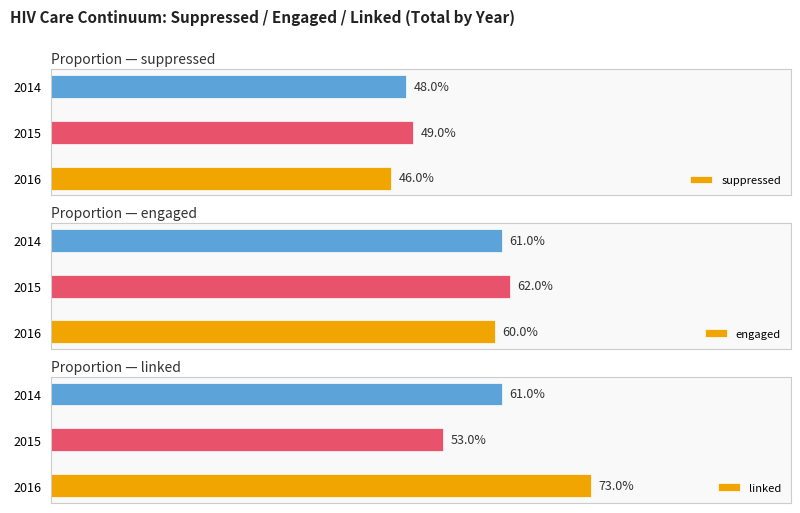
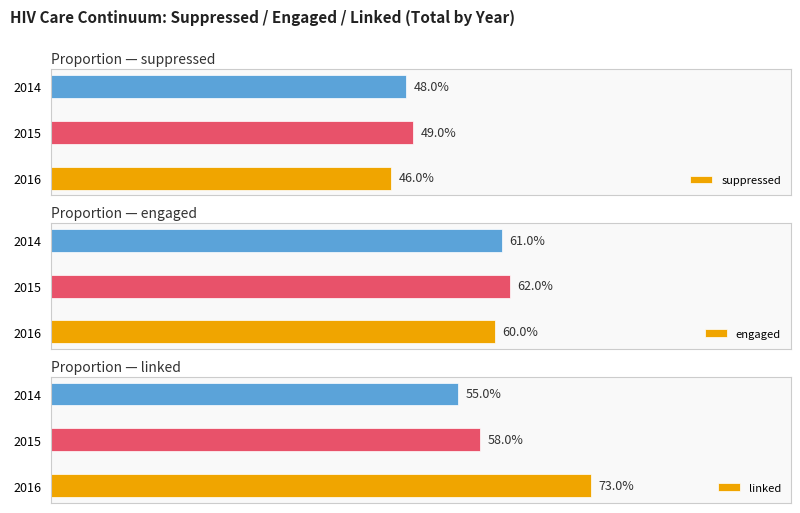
Proportion — linked, 2014: 61.0% -> 55.0%
Proportion — linked, 2015: 53.0% -> 58.0%
